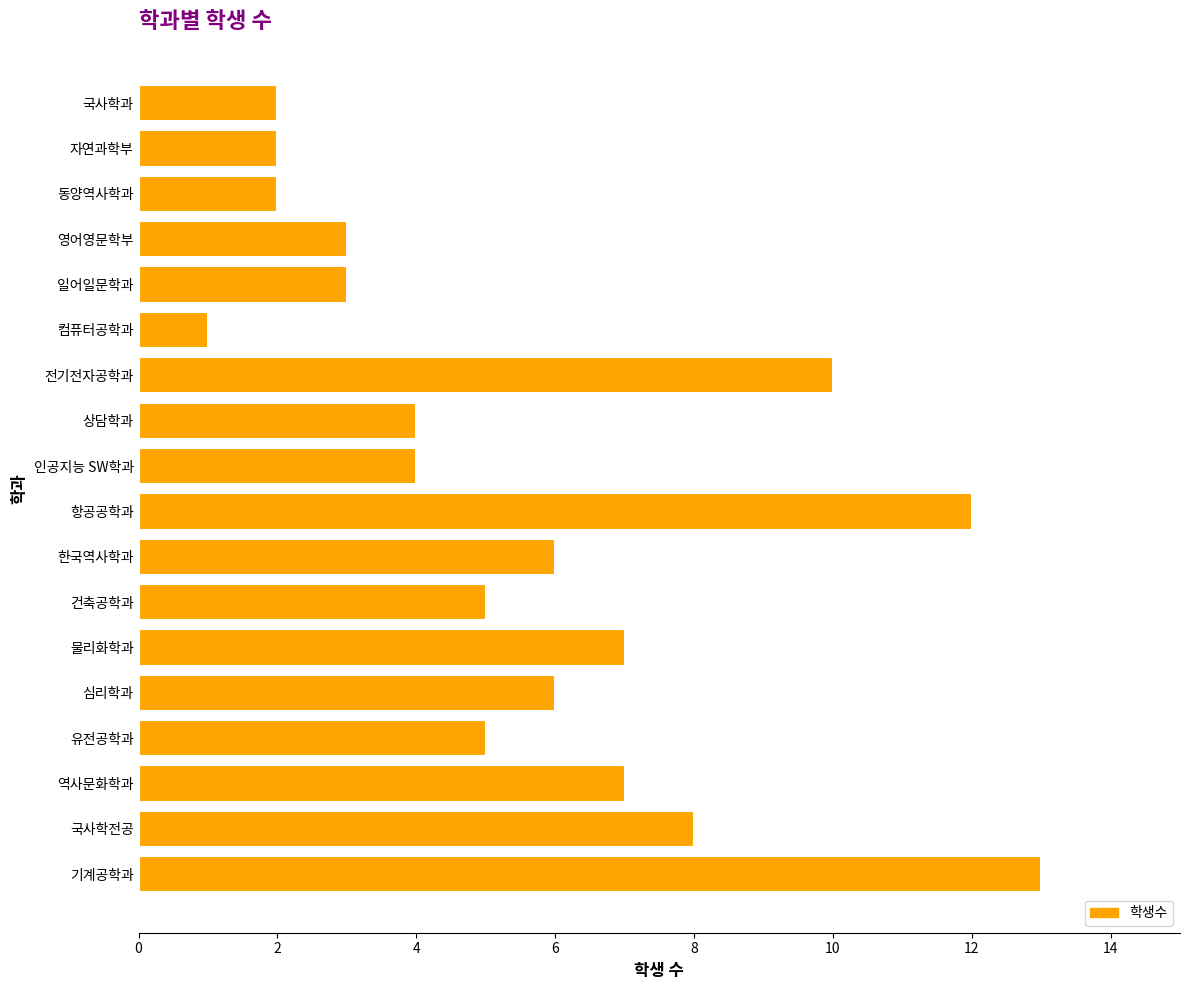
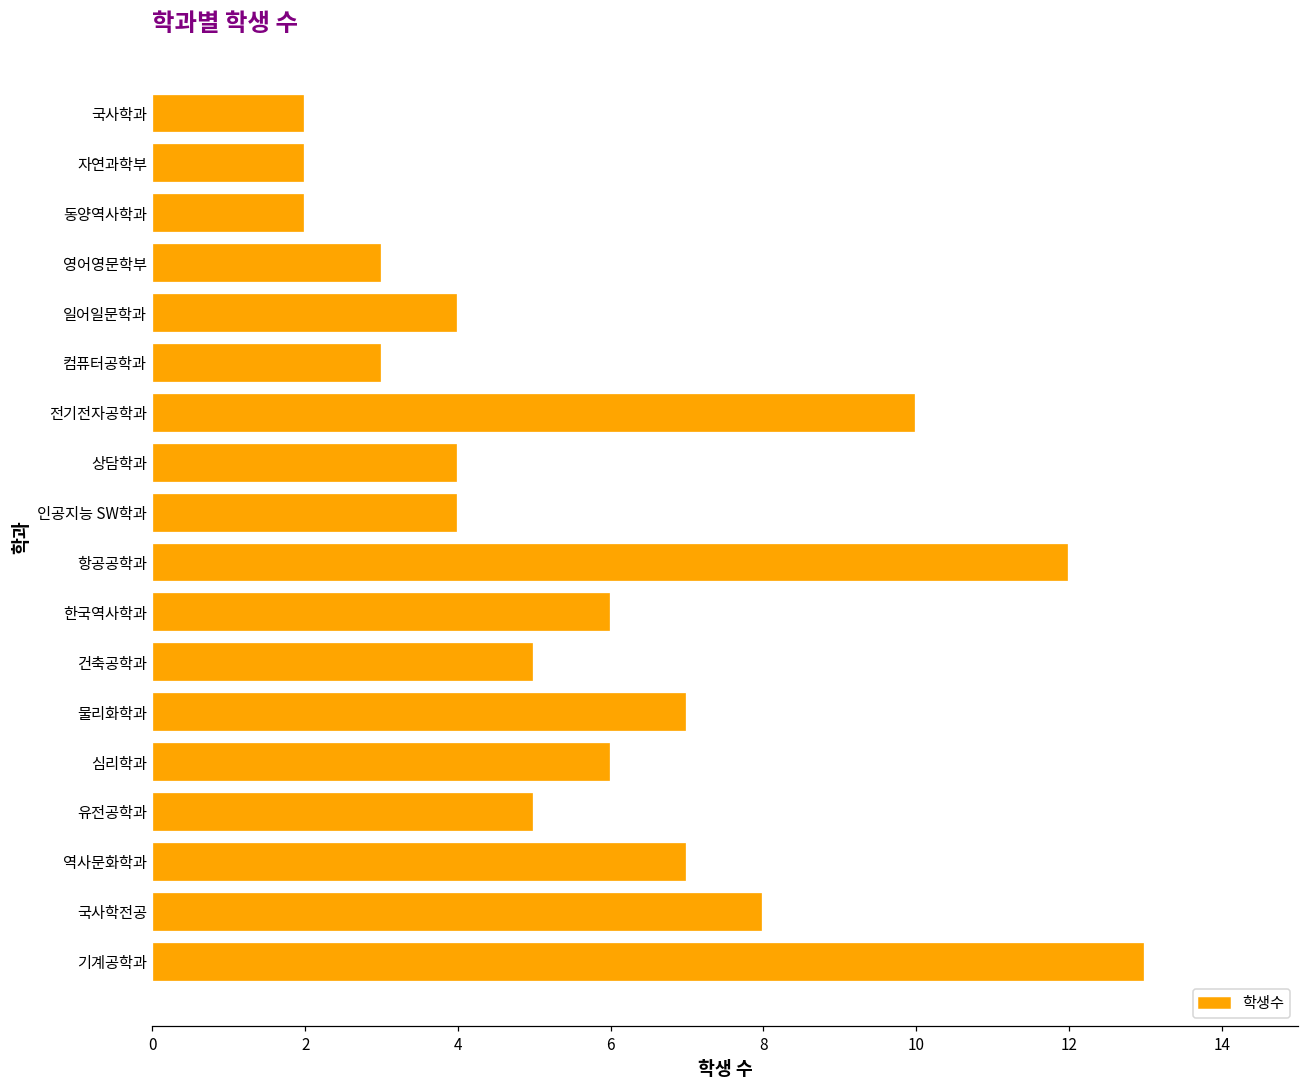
일어일문학과: 3 -> 4
컴퓨터공학과: 1 -> 3
